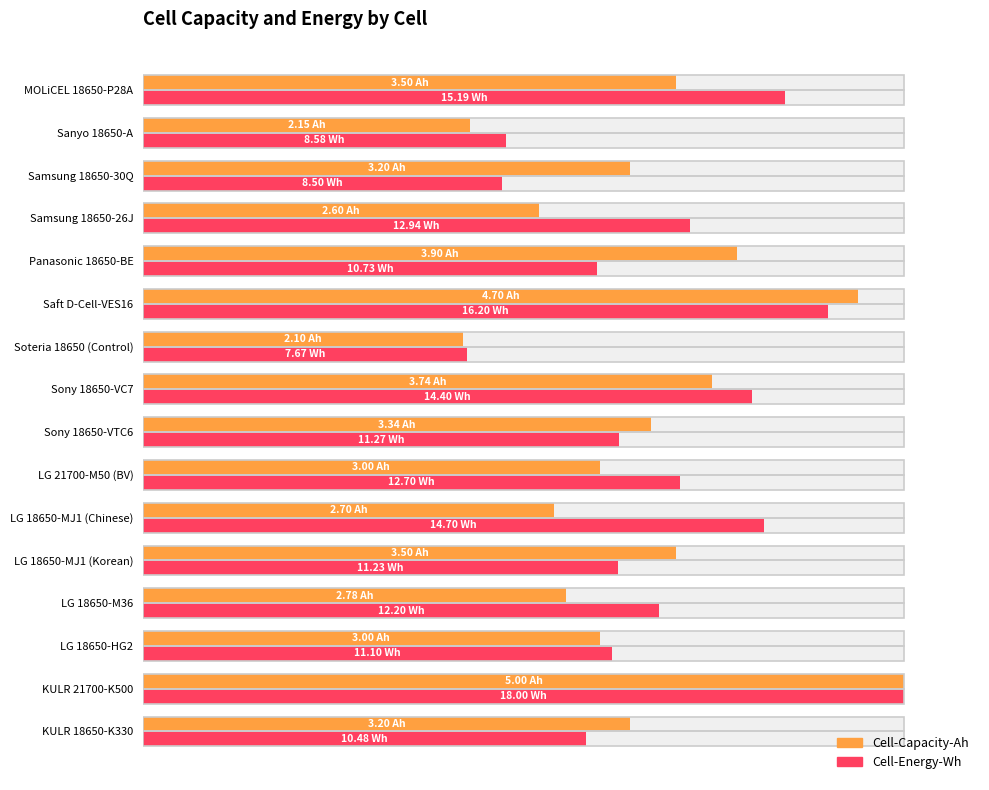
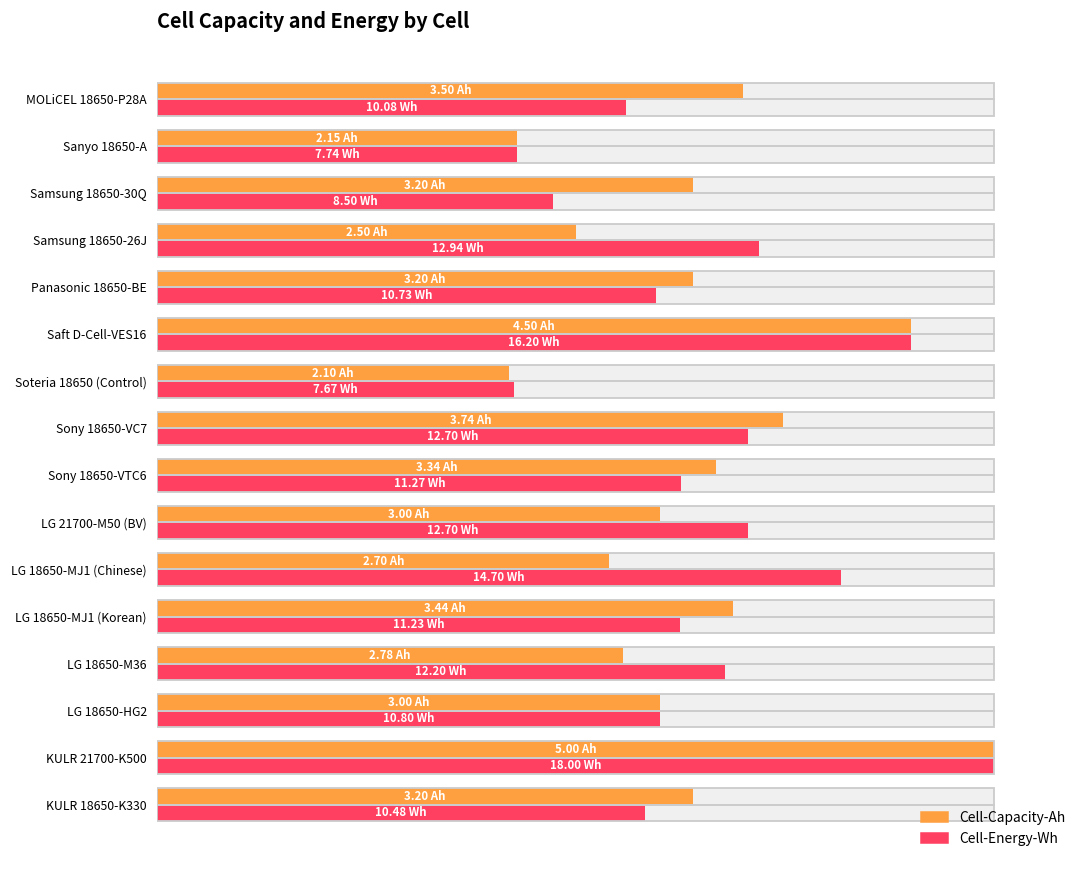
Cell-Energy-Wh, MOLiCEL 18650-P28A: 15.19 -> 10.08
Cell-Energy-Wh, Sanyo 18650-A: 8.58 -> 7.74
Cell-Capacity-Ah, Samsung 18650-26J: 2.60 -> 2.50
Cell-Capacity-Ah, Panasonic 18650-BE: 3.90 -> 3.20
Cell-Capacity-Ah, Saft D-Cell-VES16: 4.70 -> 4.50
Cell-Energy-Wh, Sony 18650-VC7: 14.40 -> 12.70
Cell-Capacity-Ah, LG 18650-MJ1 (Korean): 3.50 -> 3.44
Cell-Energy-Wh, LG 18650-HG2: 11.10 -> 10.80
